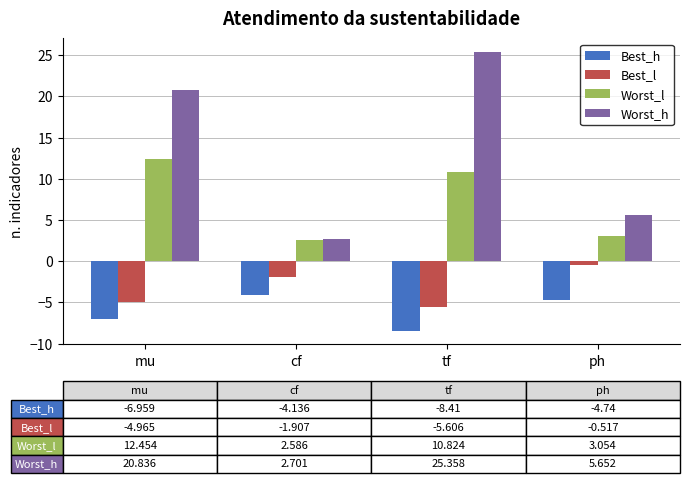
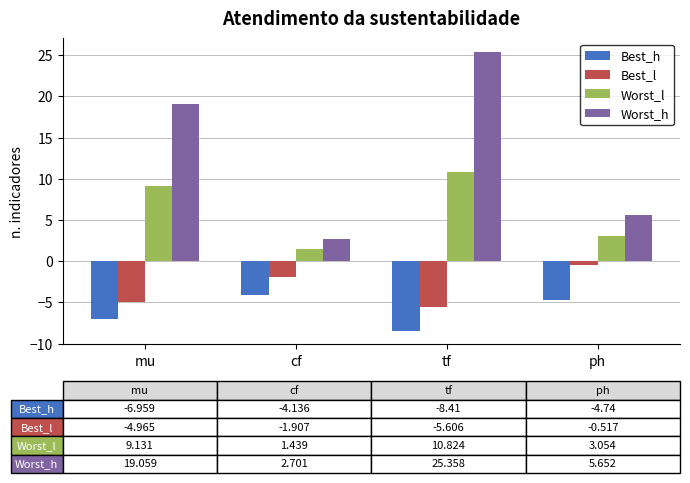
Worst_l, mu: 12.454 -> 9.131
Worst_h, mu: 20.836 -> 19.059
Worst_l, cf: 2.586 -> 1.439
